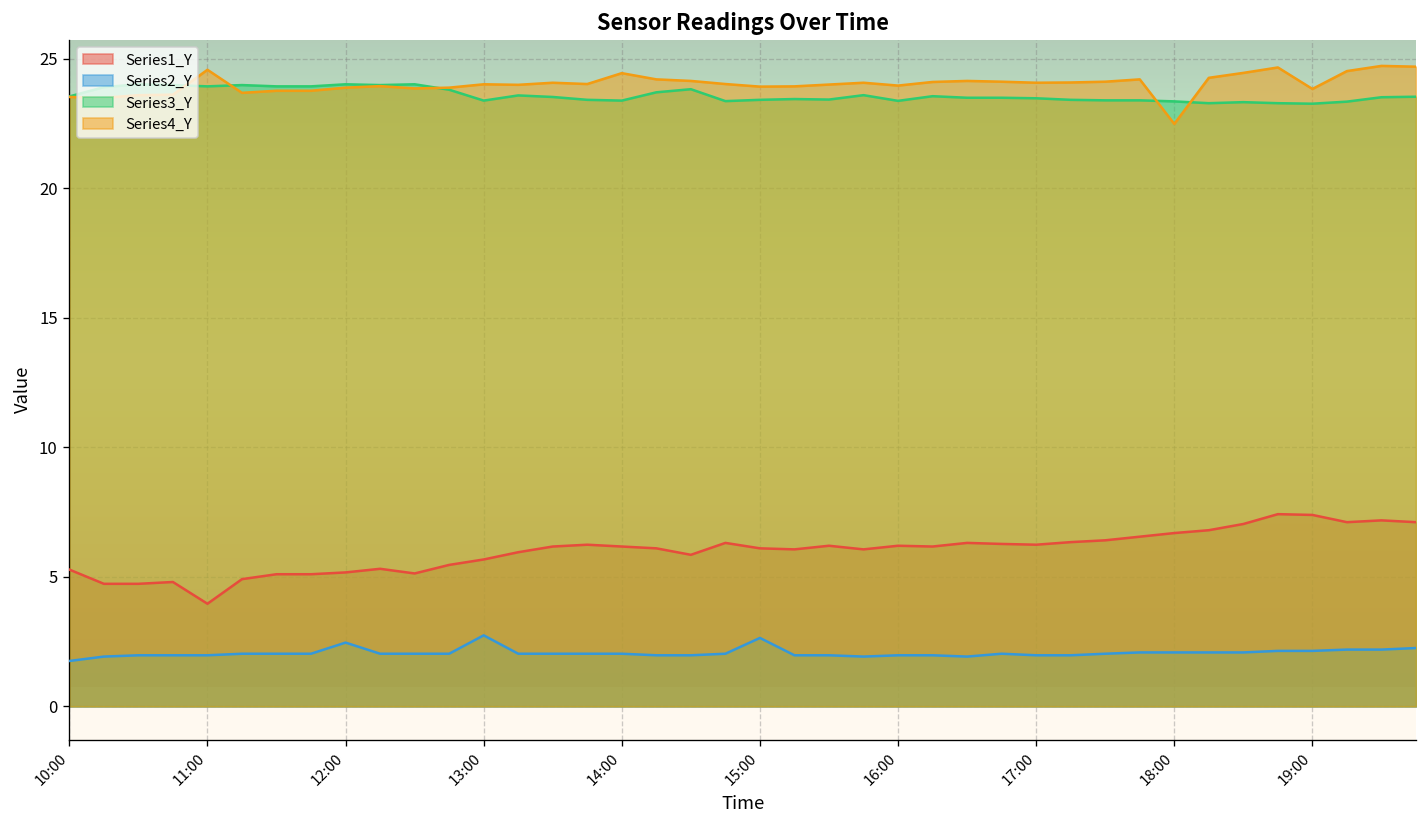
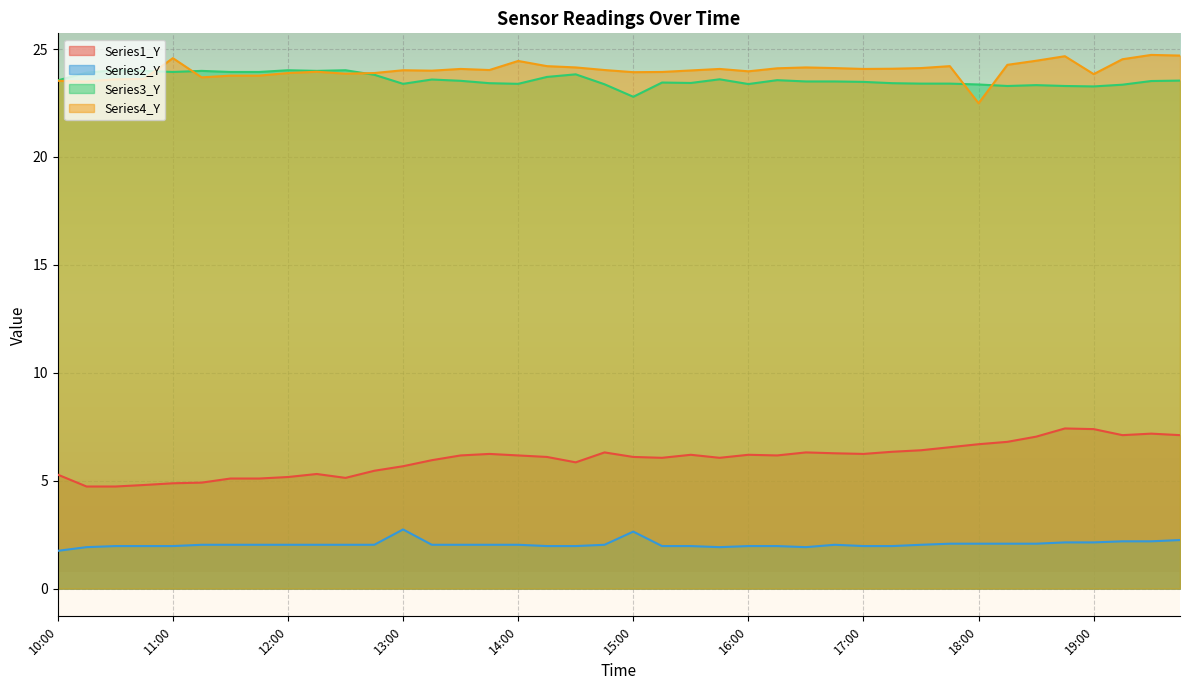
Series1_Y, 11:00: 4.0 -> 4.9
Series2_Y, 12:00: 2.5 -> 2.0
Series3_Y, 15:00: 23.4 -> 22.8
